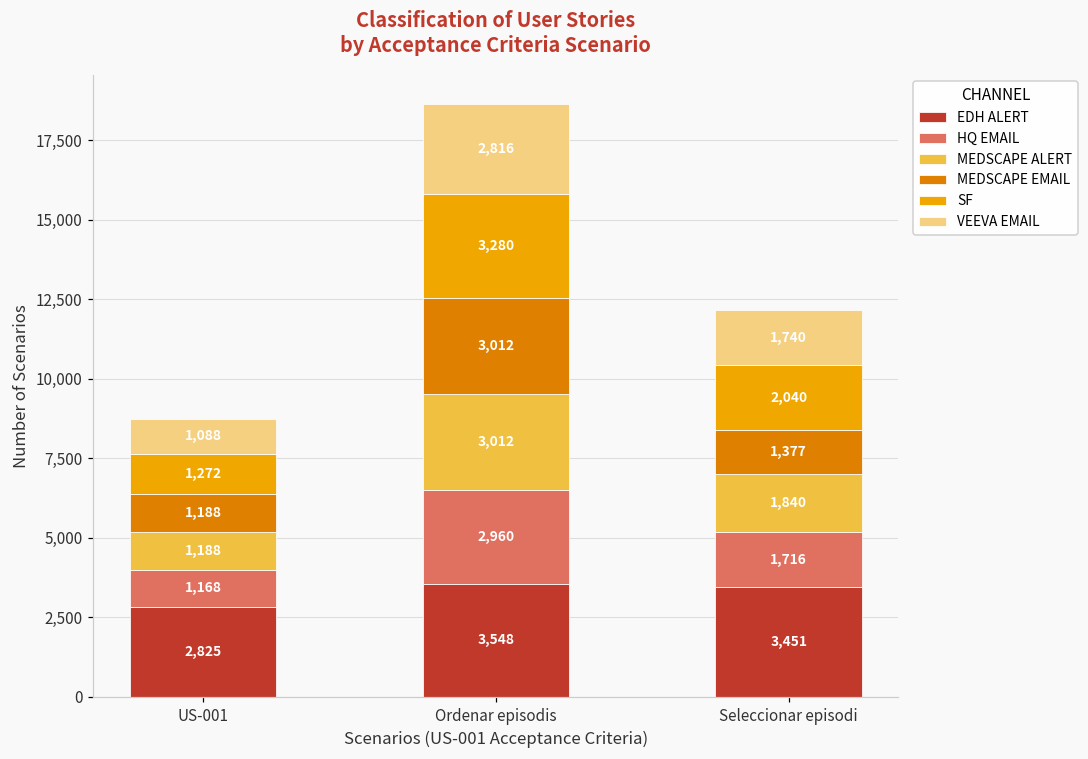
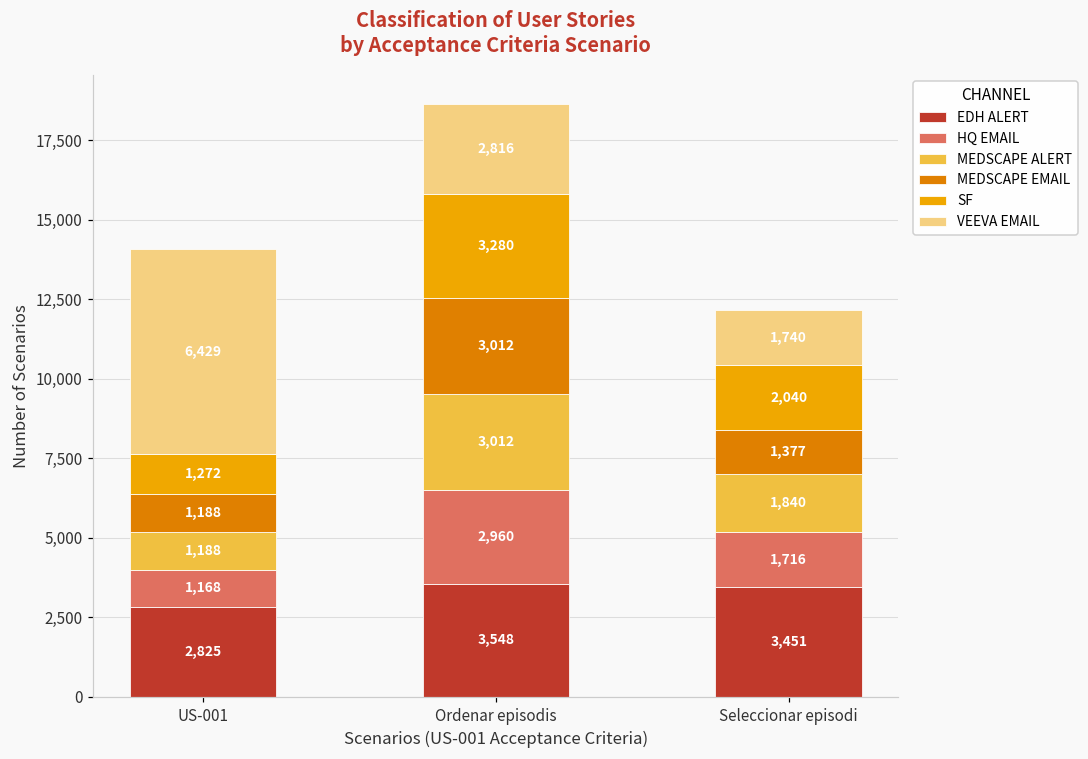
VEEVA EMAIL, US-001: 1,088 -> 6,429
